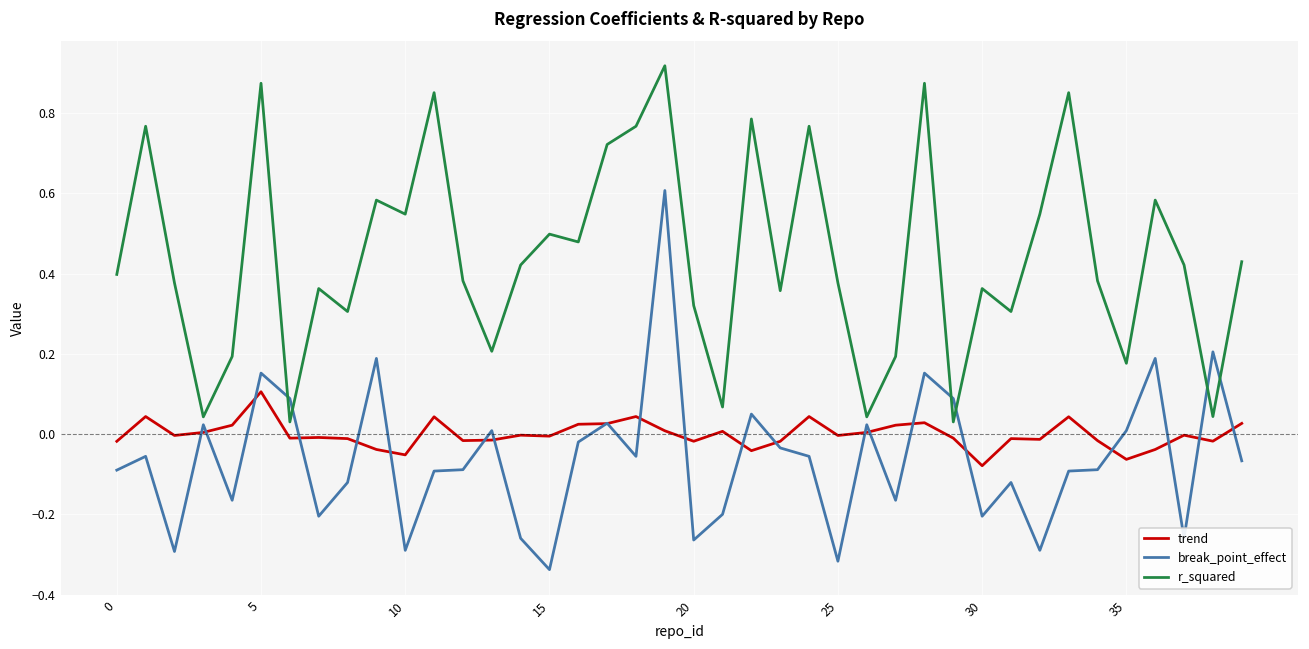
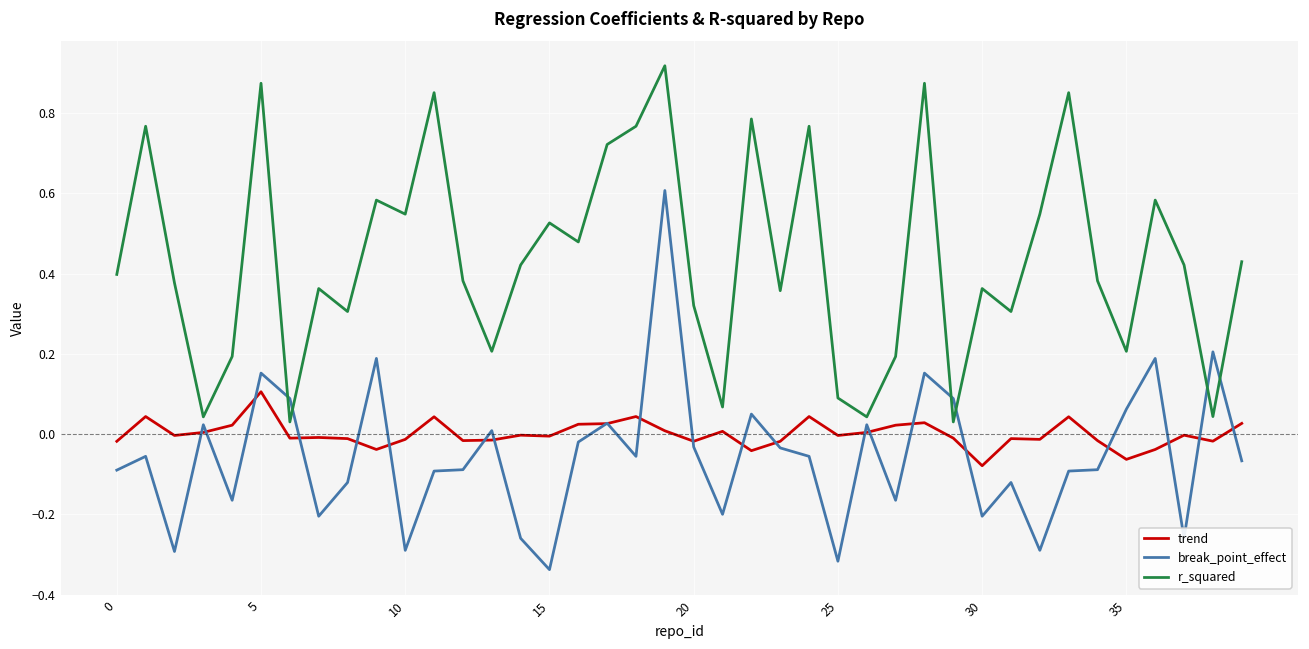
trend, 10: -0.05 -> -0.01
r_squared, 15: 0.50 -> 0.53
break_point_effect, 20: -0.26 -> -0.03
r_squared, 25: 0.38 -> 0.09
break_point_effect, 35: 0.01 -> 0.06
r_squared, 35: 0.18 -> 0.21
